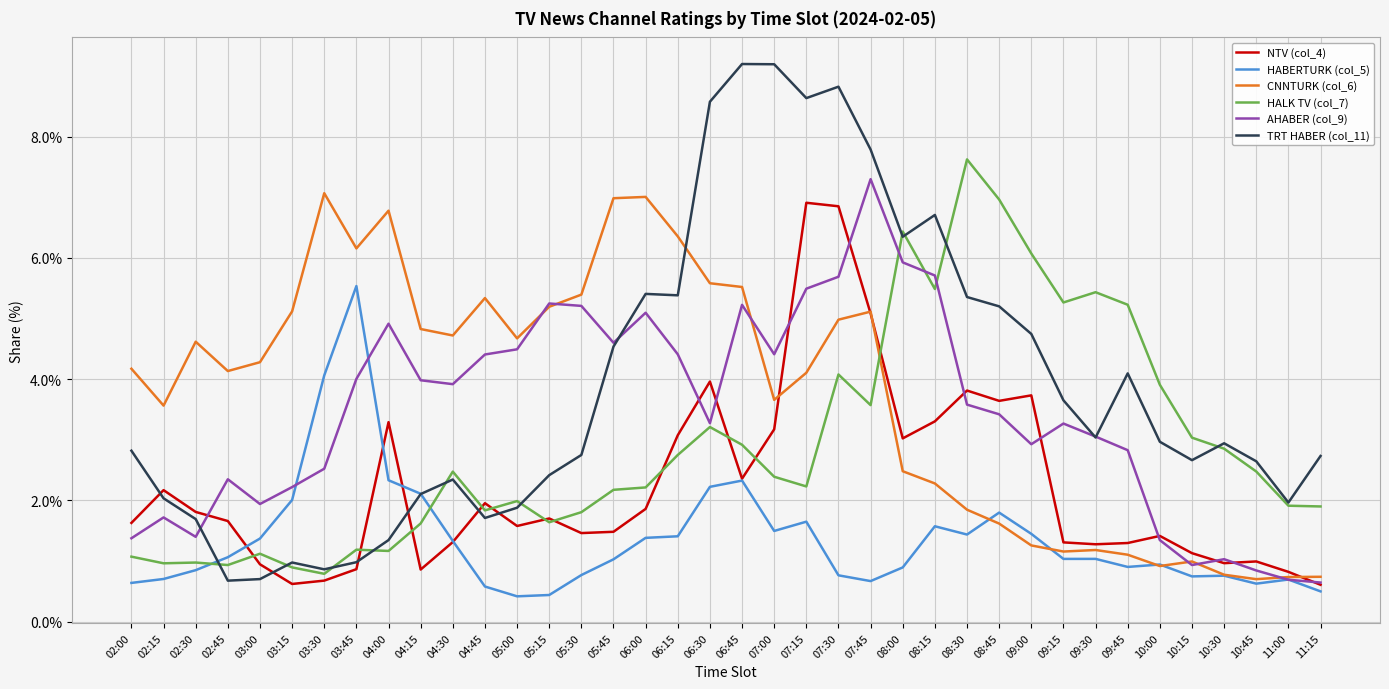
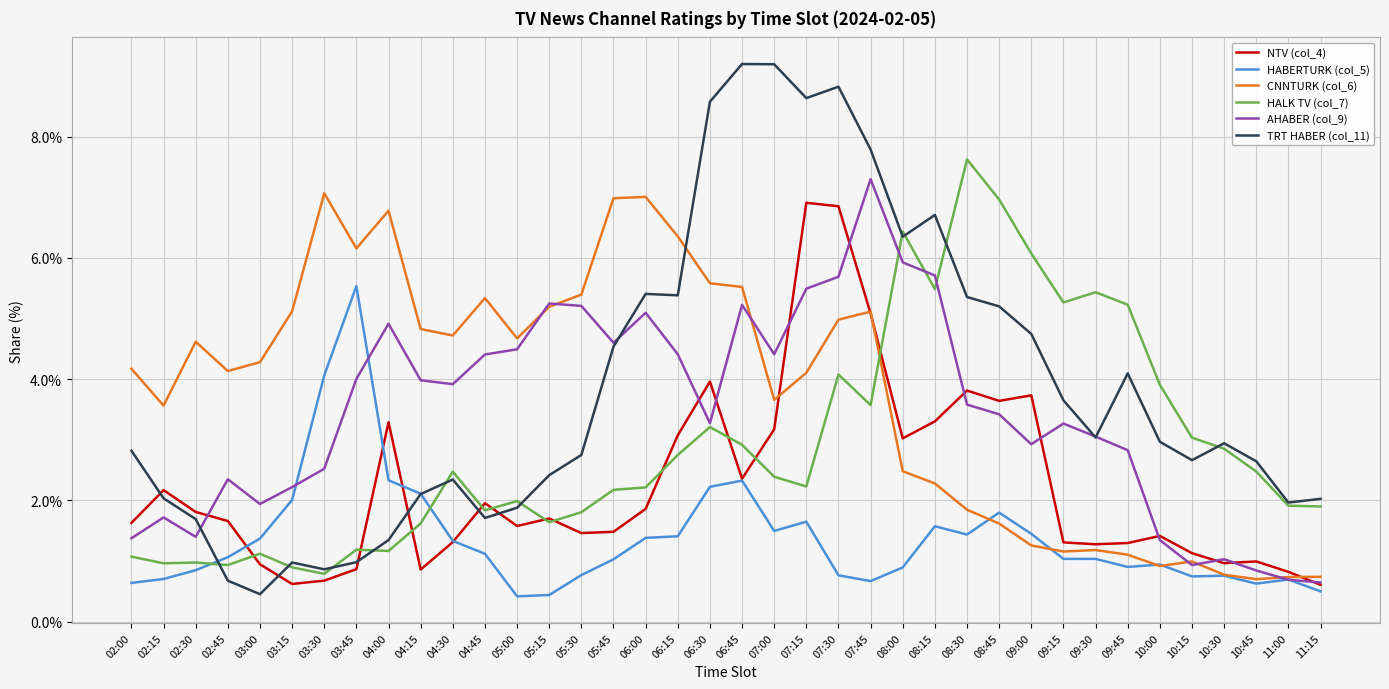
TRT HABER (col_11), 03:00: 0.7% -> 0.5%
HABERTURK (col_5), 04:45: 0.6% -> 1.1%
TRT HABER (col_11), 11:15: 2.7% -> 2.0%
